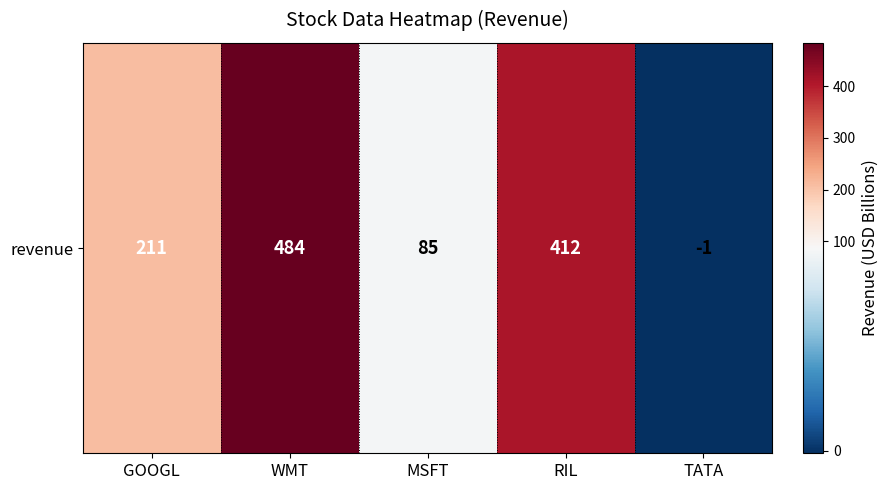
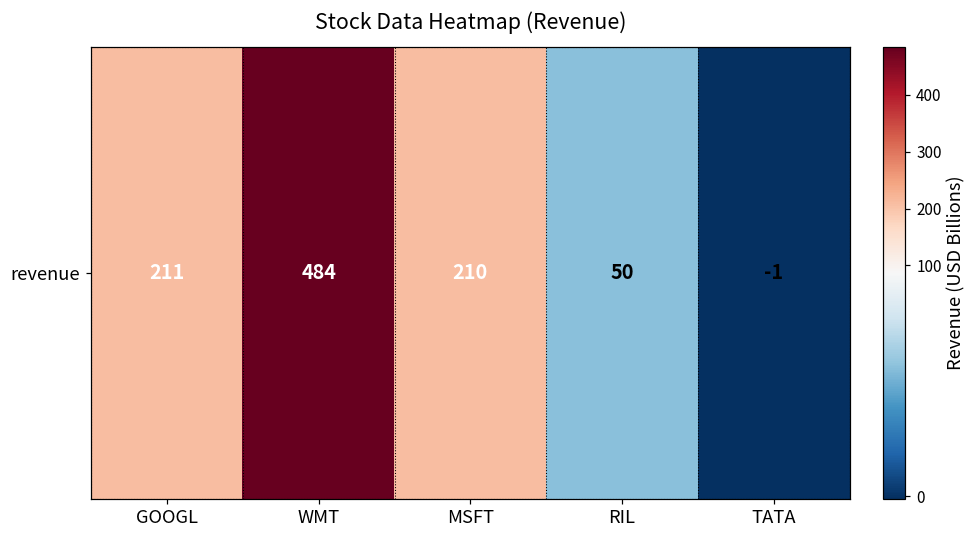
revenue, MSFT: 85 -> 210
revenue, RIL: 412 -> 50
